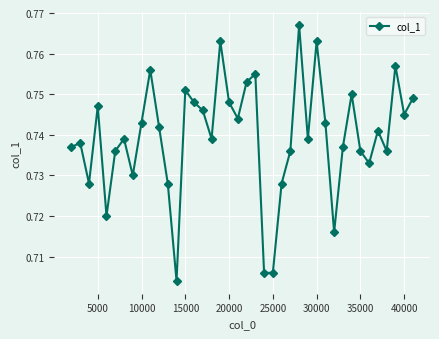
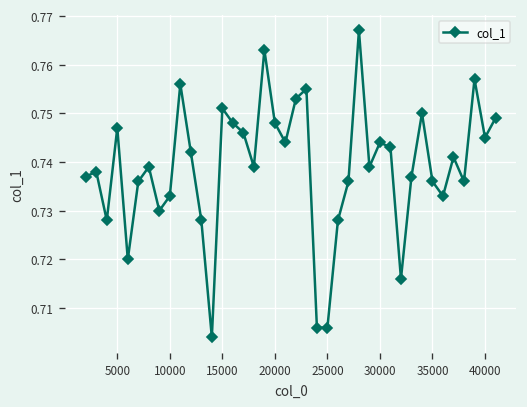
10000: 0.743 -> 0.733
30000: 0.763 -> 0.744
